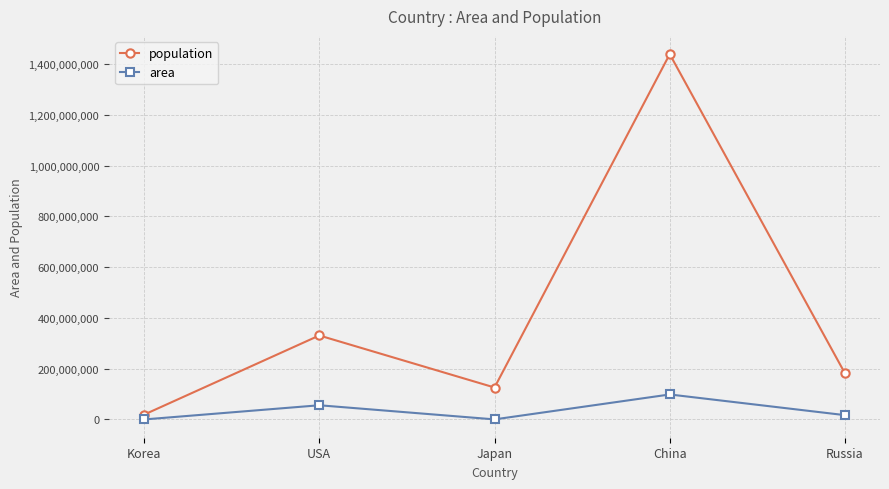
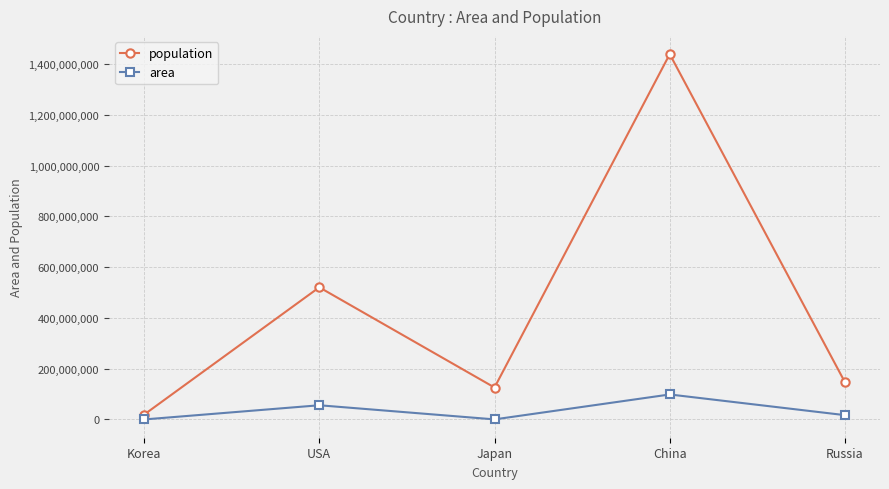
population, USA: 330,000,000 -> 520,000,000
population, Russia: 180,000,000 -> 150,000,000
